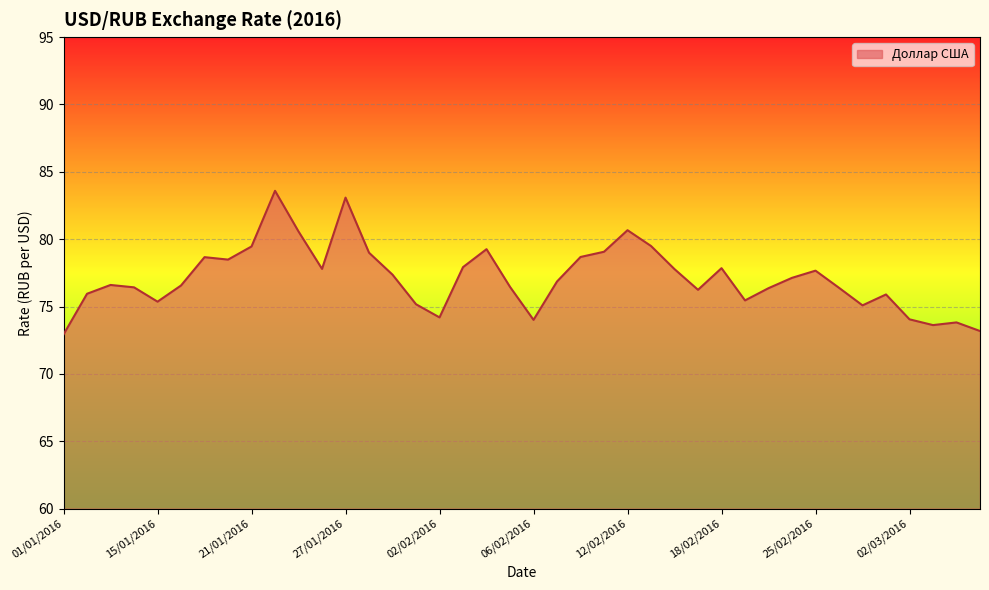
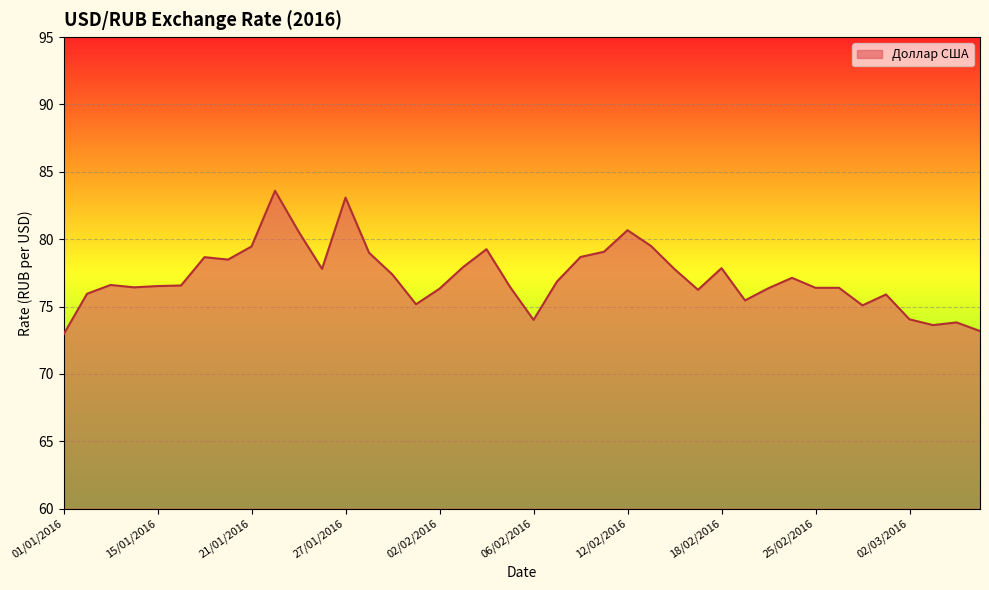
15/01/2016: 75.4 -> 76.5
02/02/2016: 74.2 -> 76.3
25/02/2016: 77.7 -> 76.4
